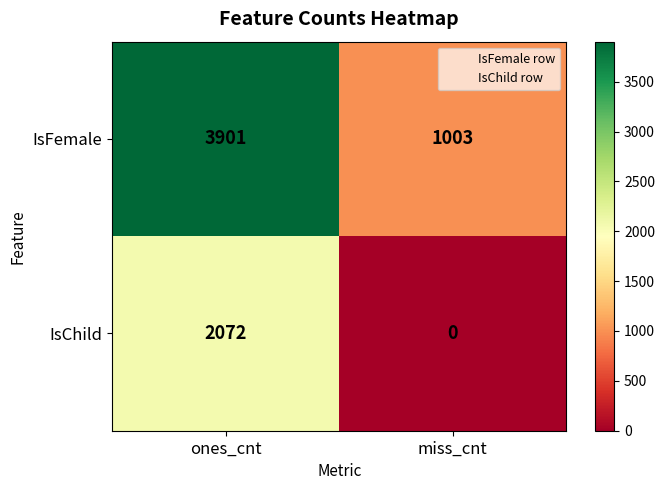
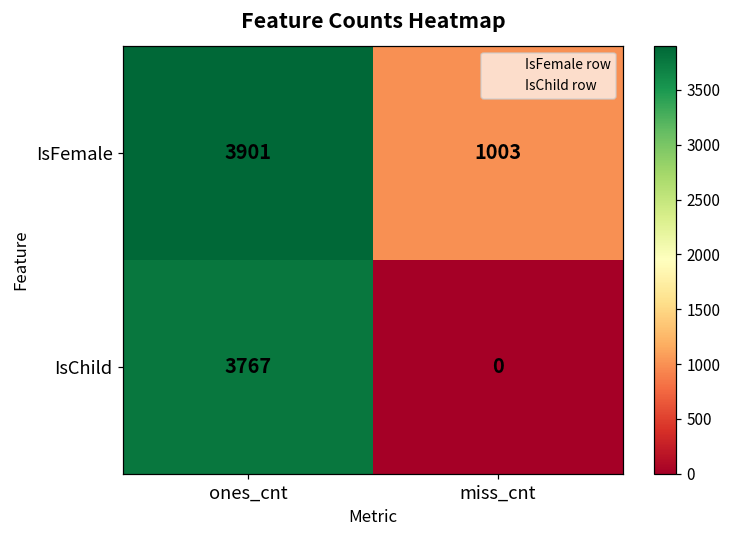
IsChild, ones_cnt: 2072 -> 3767
